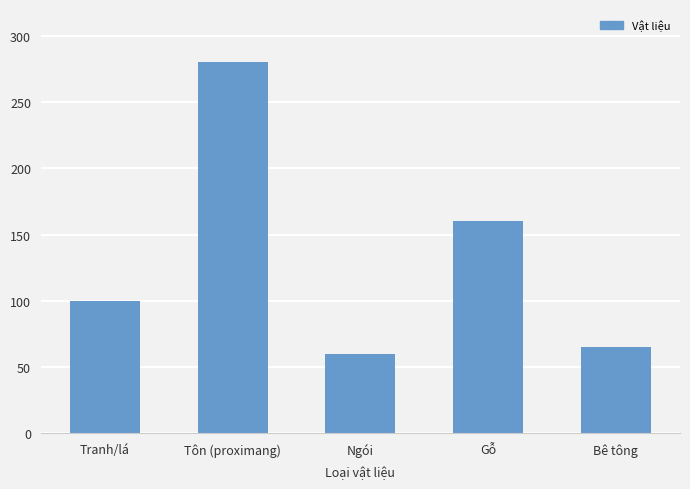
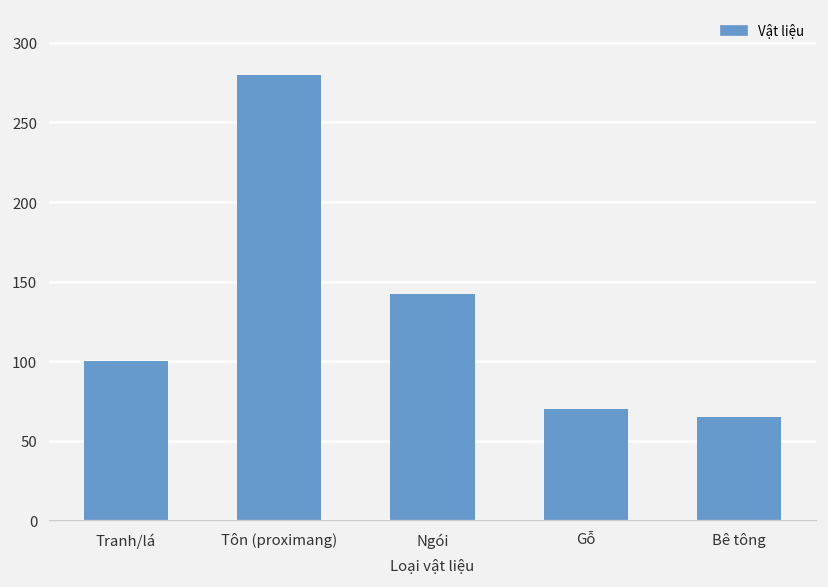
Ngói: 60 -> 142
Gỗ: 160 -> 70
